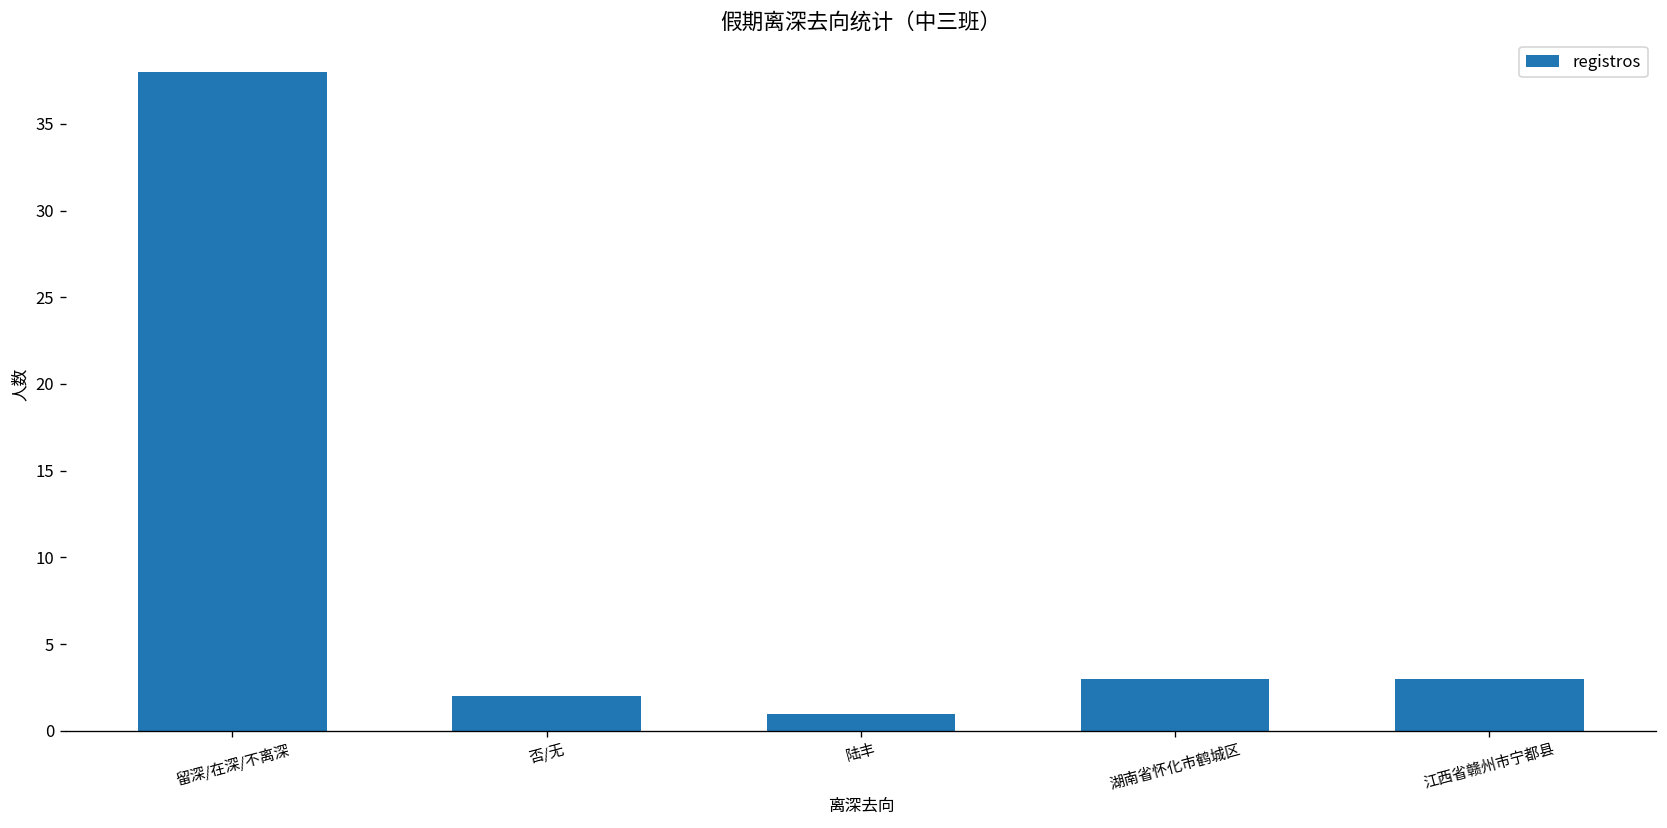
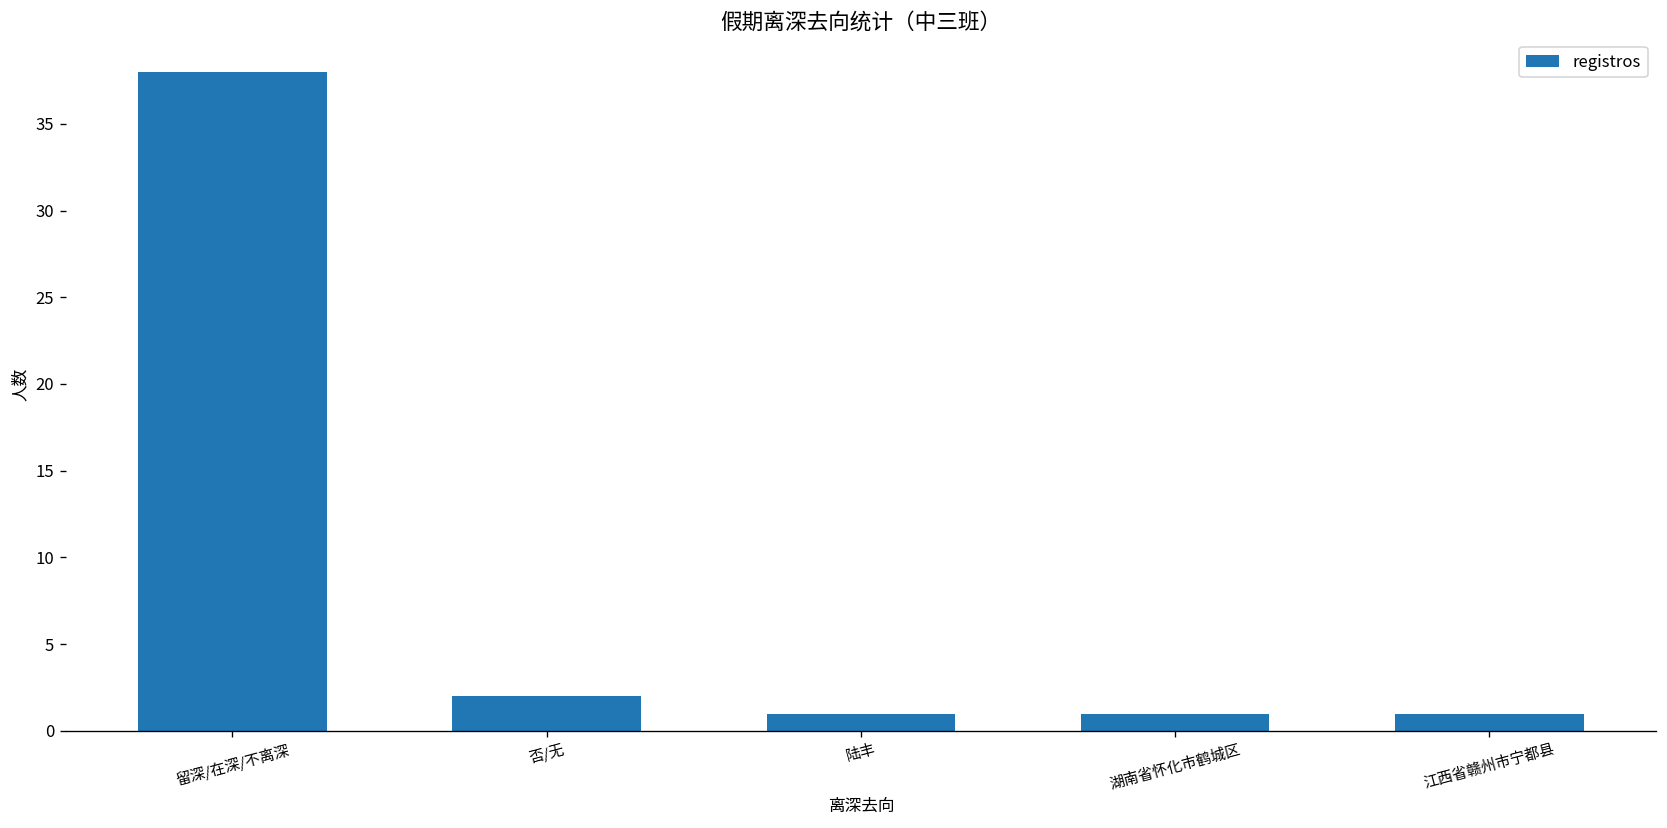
湖南省怀化市鹤城区: 3 -> 1
江西省赣州市宁都县: 3 -> 1
